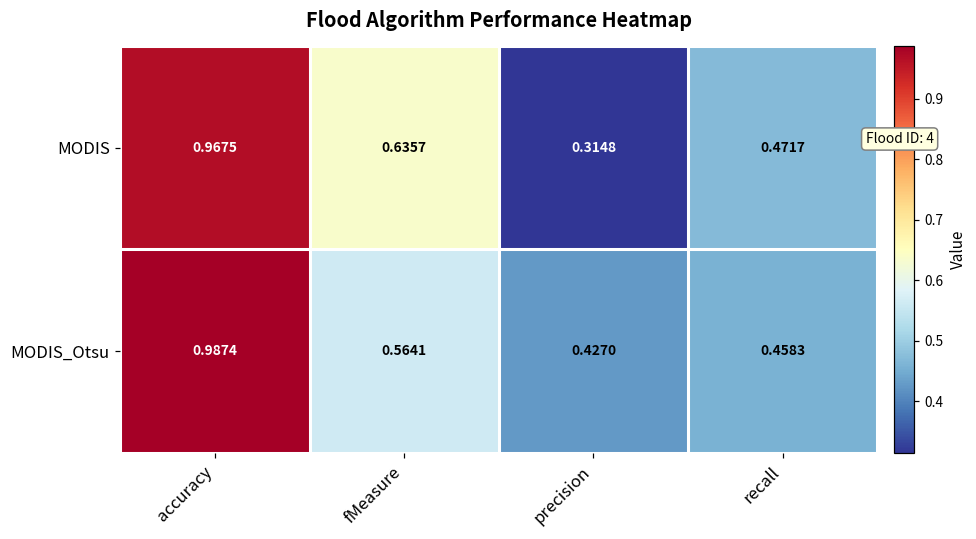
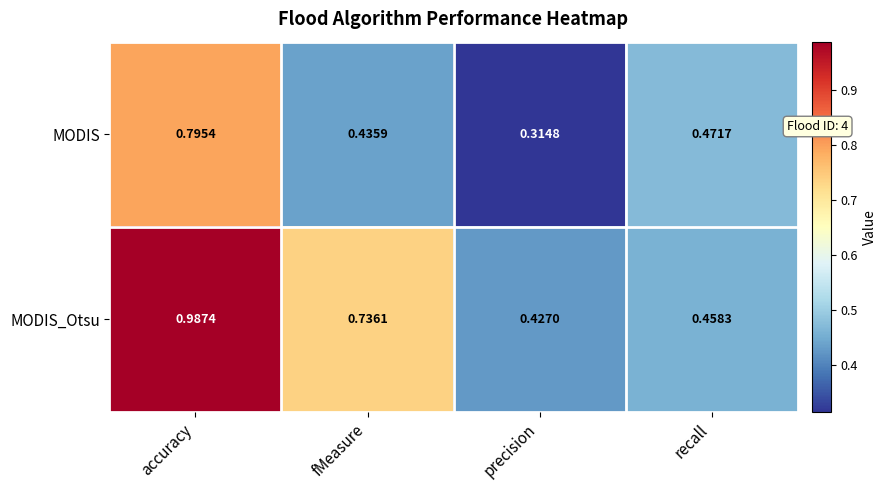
MODIS, accuracy: 0.9675 -> 0.7954
MODIS, fMeasure: 0.6357 -> 0.4359
MODIS_Otsu, fMeasure: 0.5641 -> 0.7361
